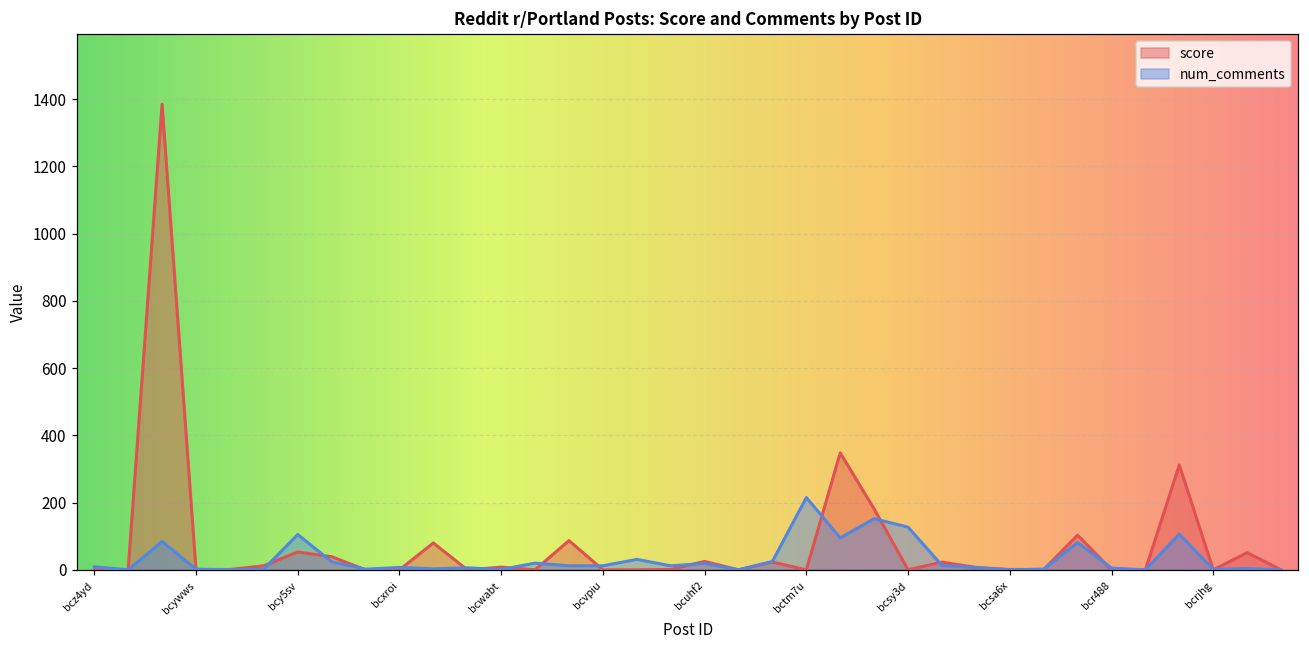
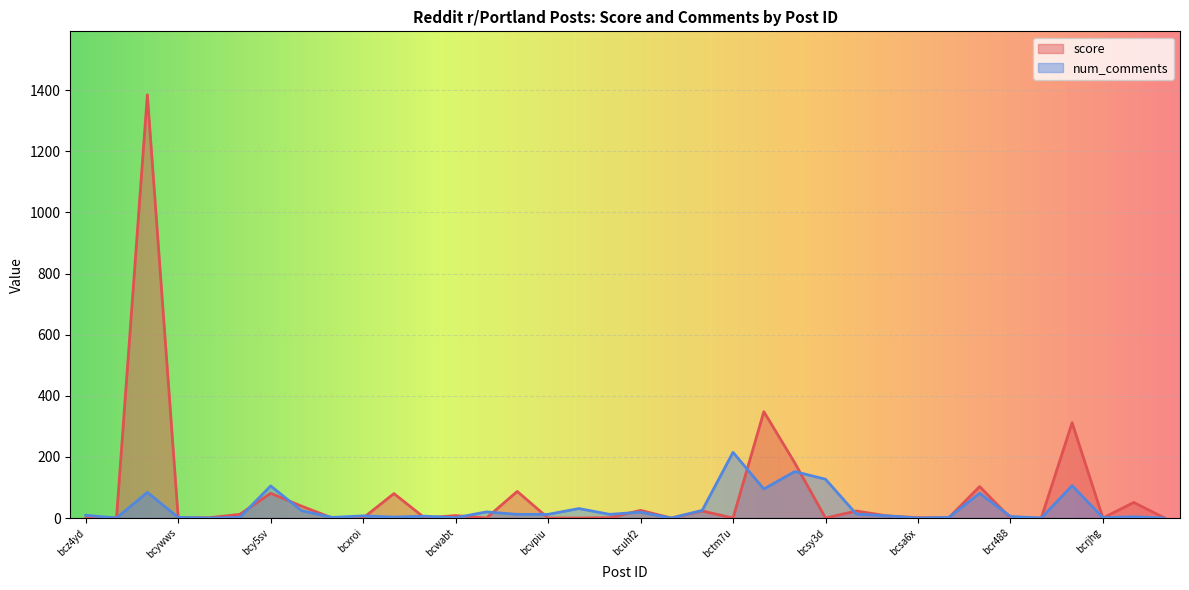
score, bcy5sv: 50 -> 80
